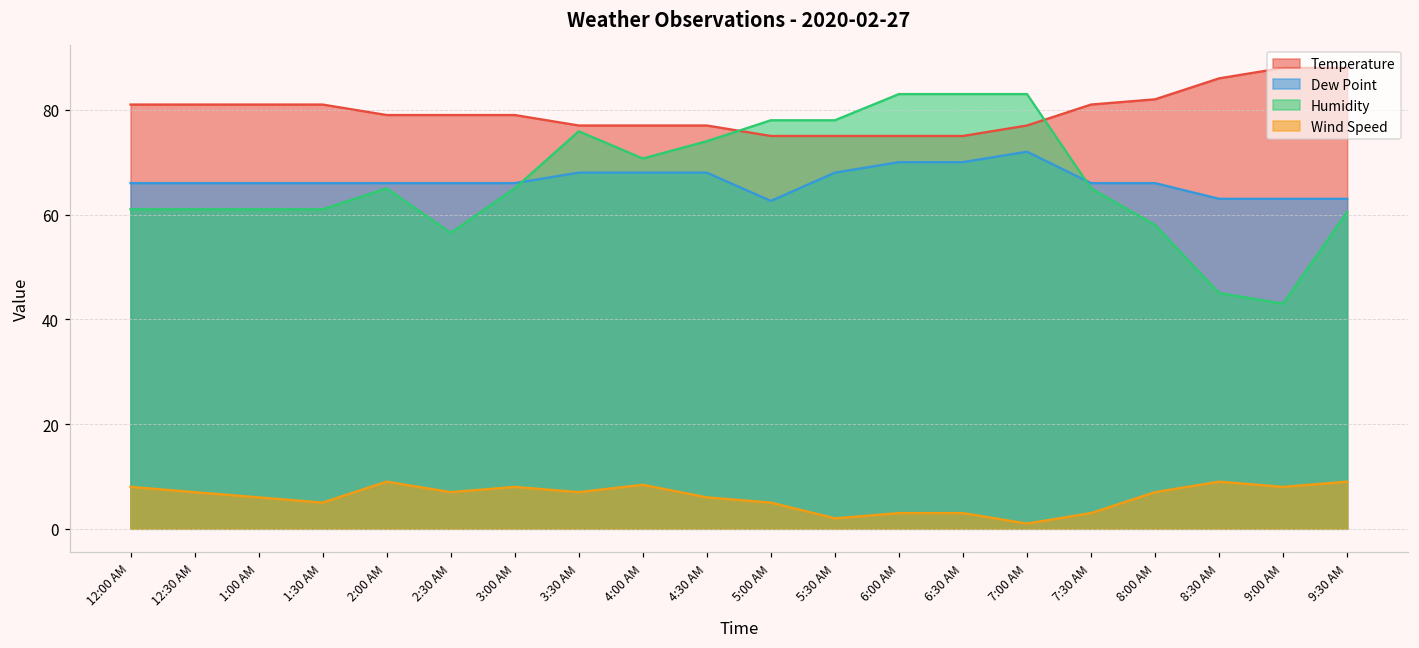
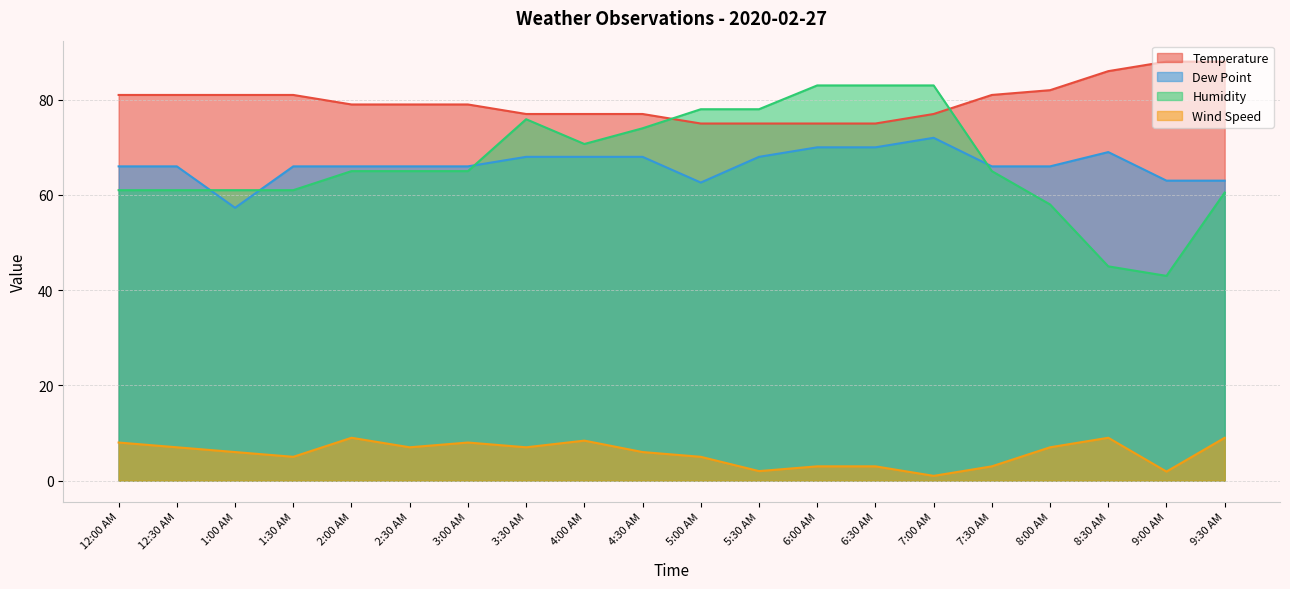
Dew Point, 1:00 AM: 66 -> 57
Humidity, 2:30 AM: 57 -> 65
Dew Point, 8:30 AM: 63 -> 69
Wind Speed, 9:00 AM: 8 -> 2
